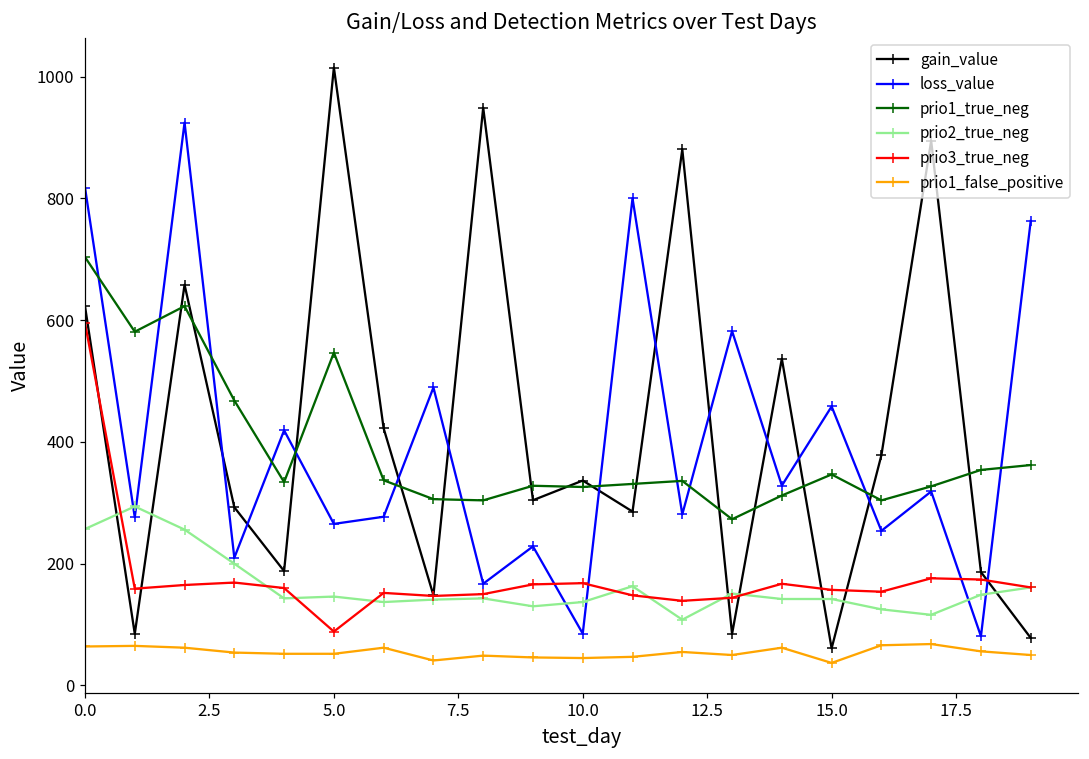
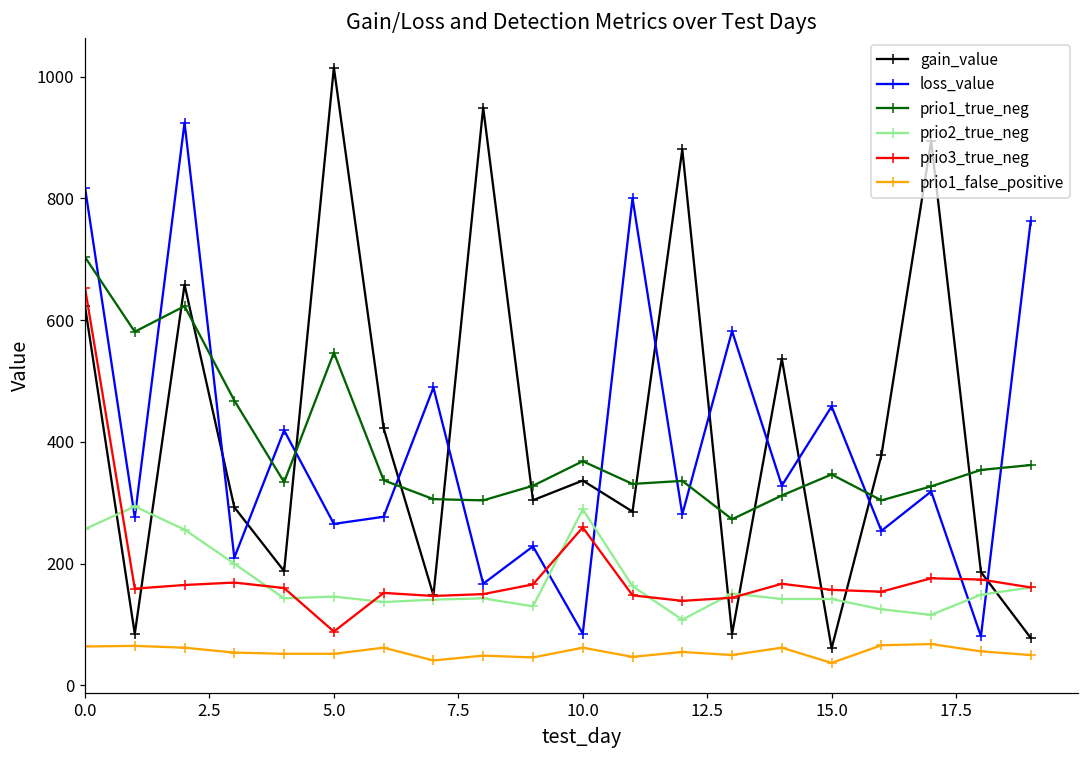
prio3_true_neg, 0.0: 600 -> 650
prio1_true_neg, 10.0: 330 -> 370
prio2_true_neg, 10.0: 140 -> 290
prio3_true_neg, 10.0: 170 -> 260
prio1_false_positive, 10.0: 50 -> 60
